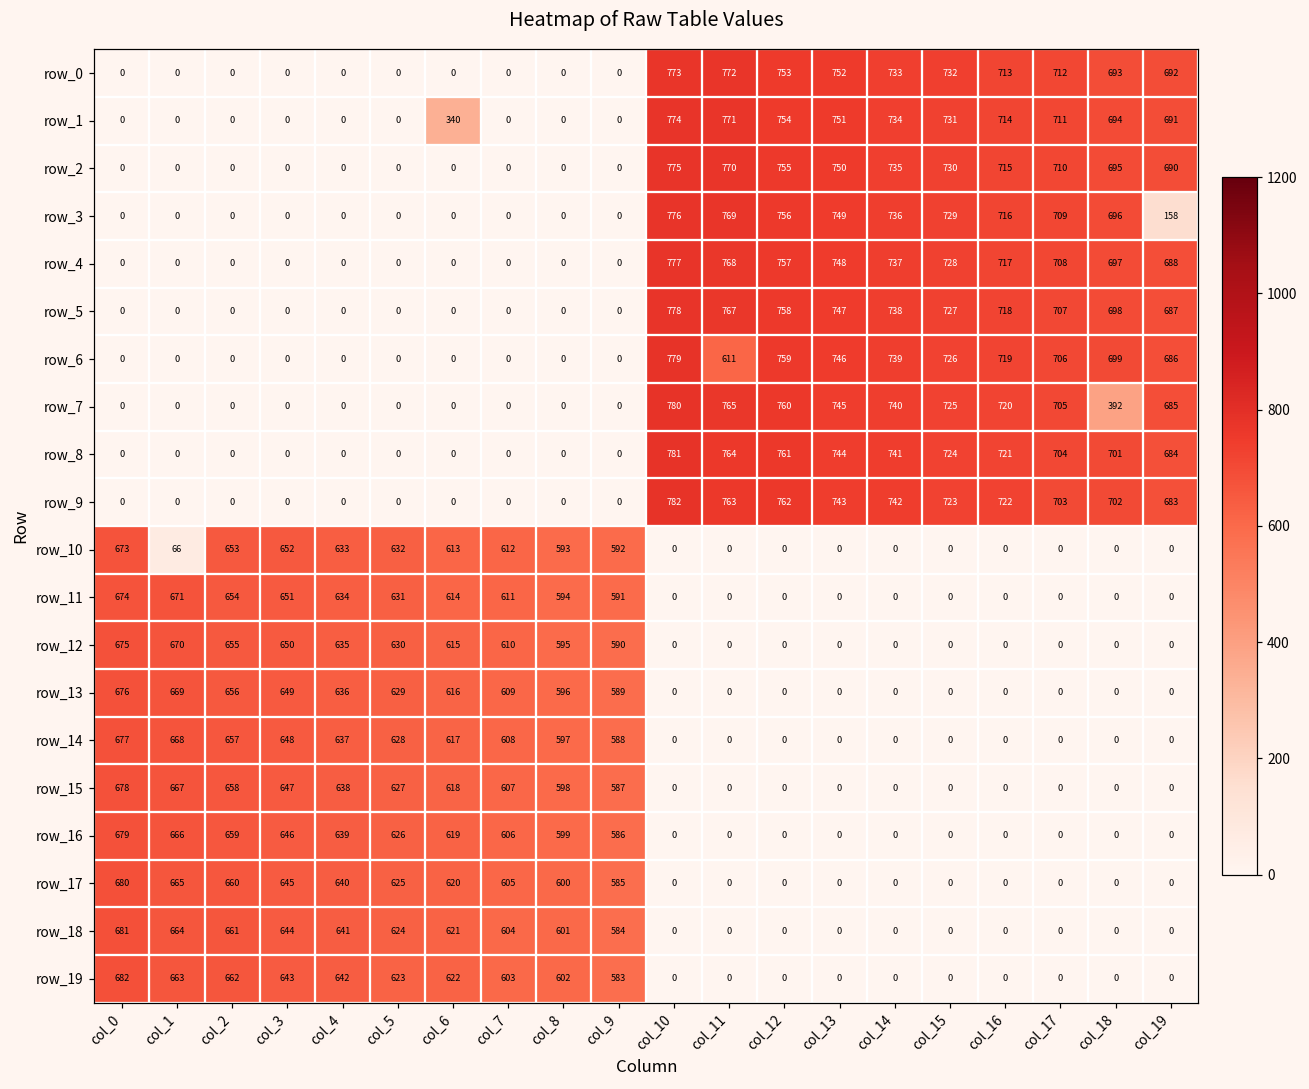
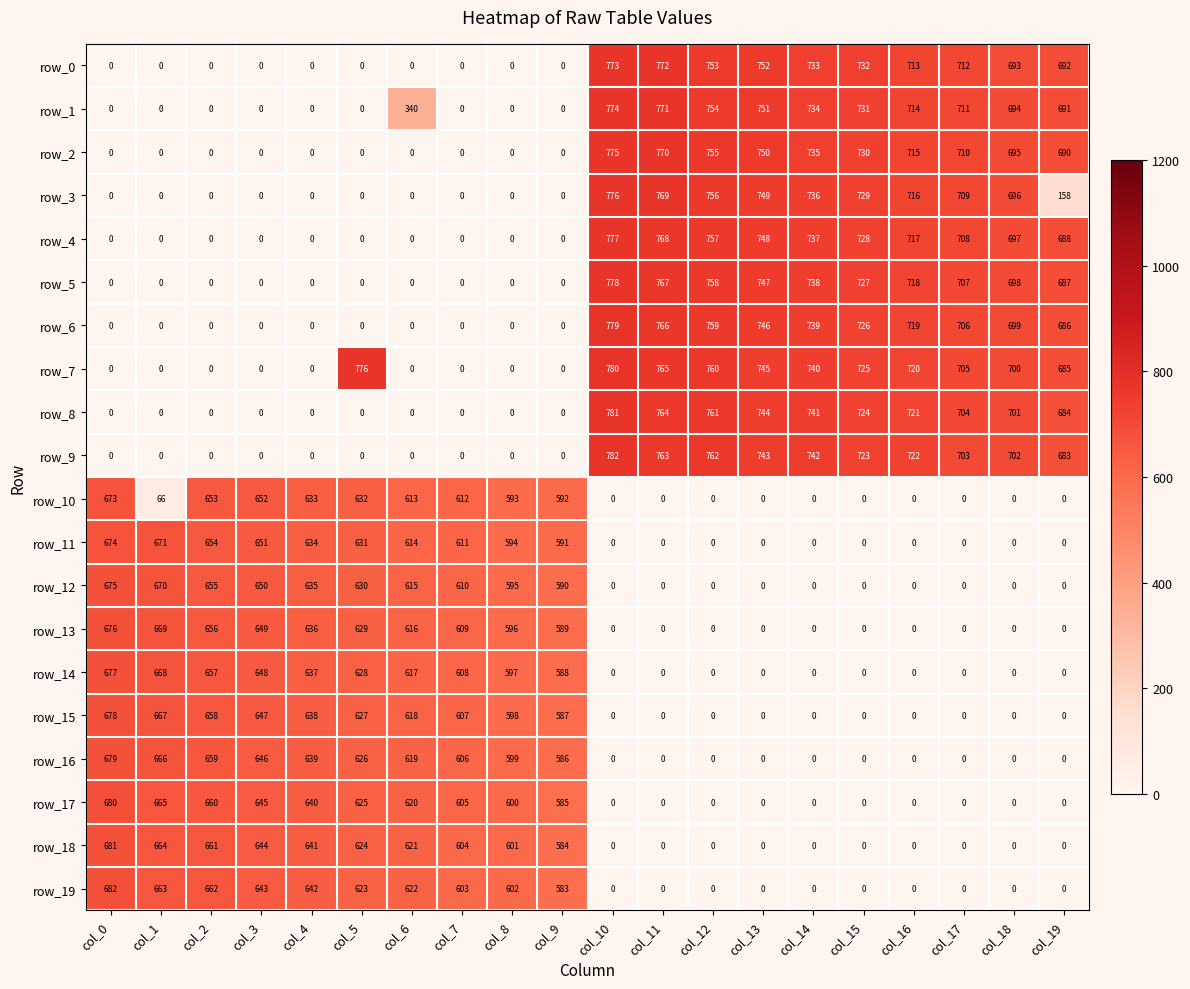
row_6, col_11: 611 -> 766
row_7, col_5: 0 -> 776
row_7, col_18: 392 -> 700
